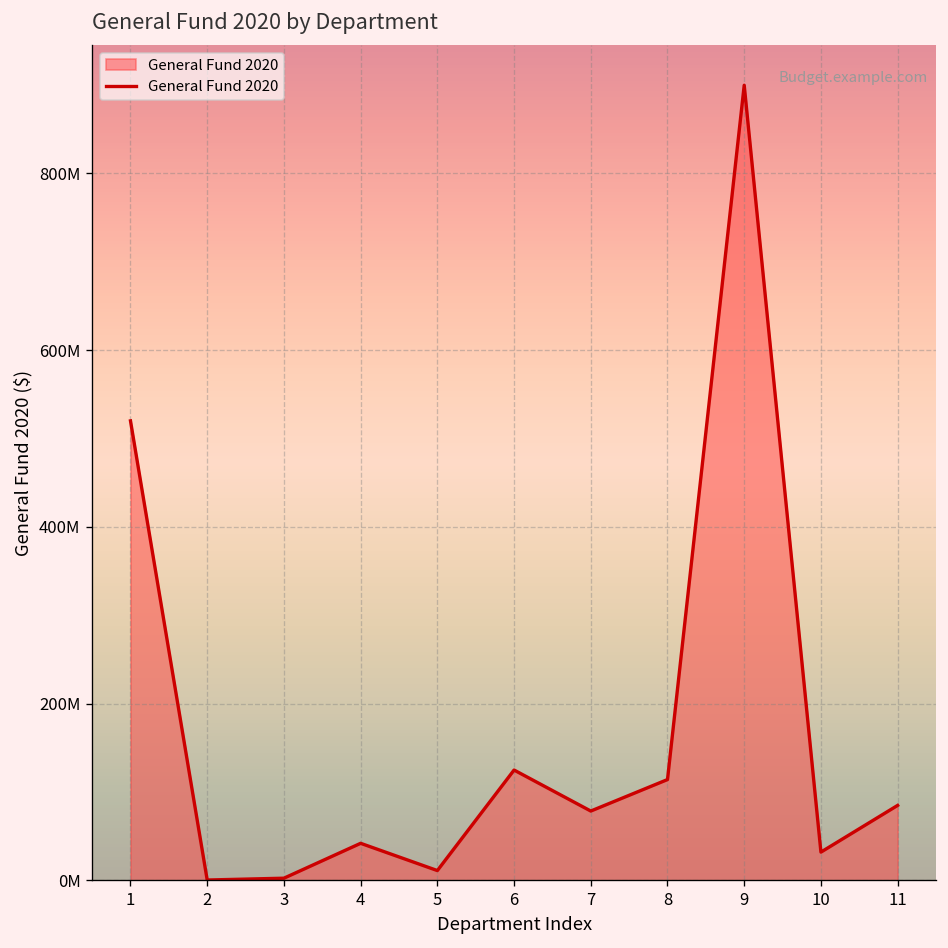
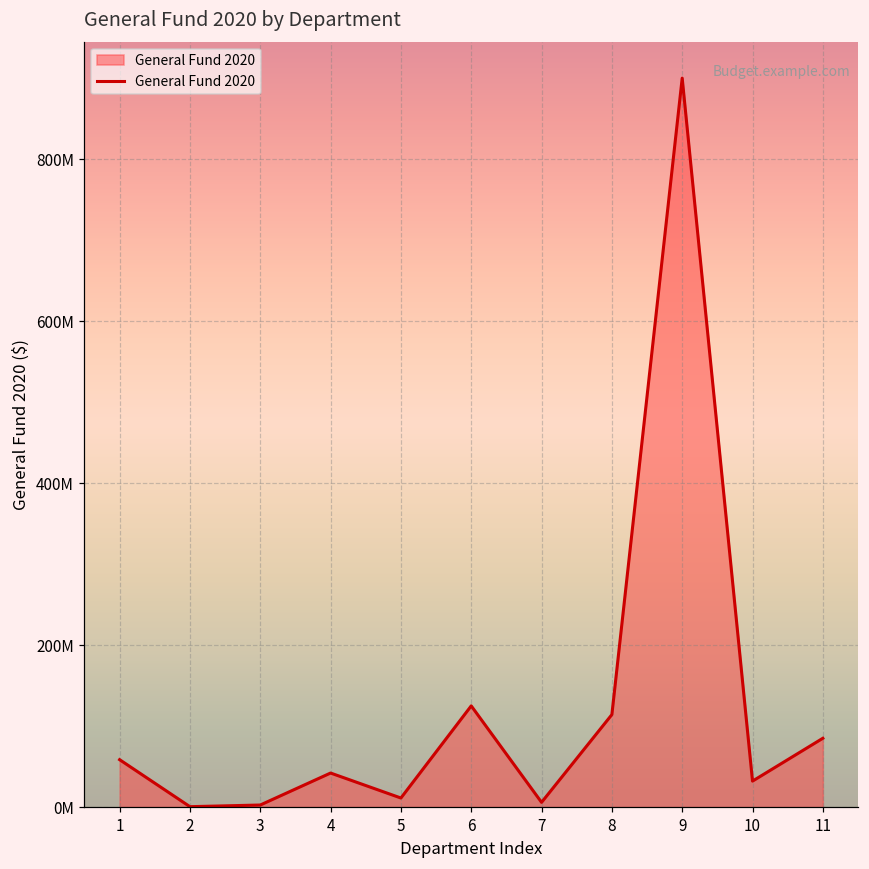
1: 520000000 -> 60000000
7: 80000000 -> 10000000
